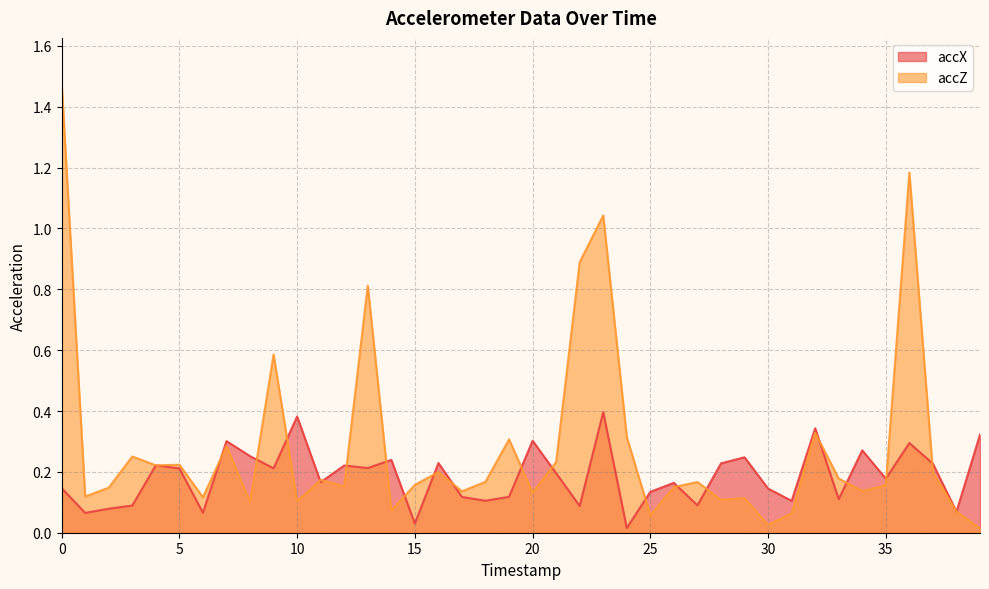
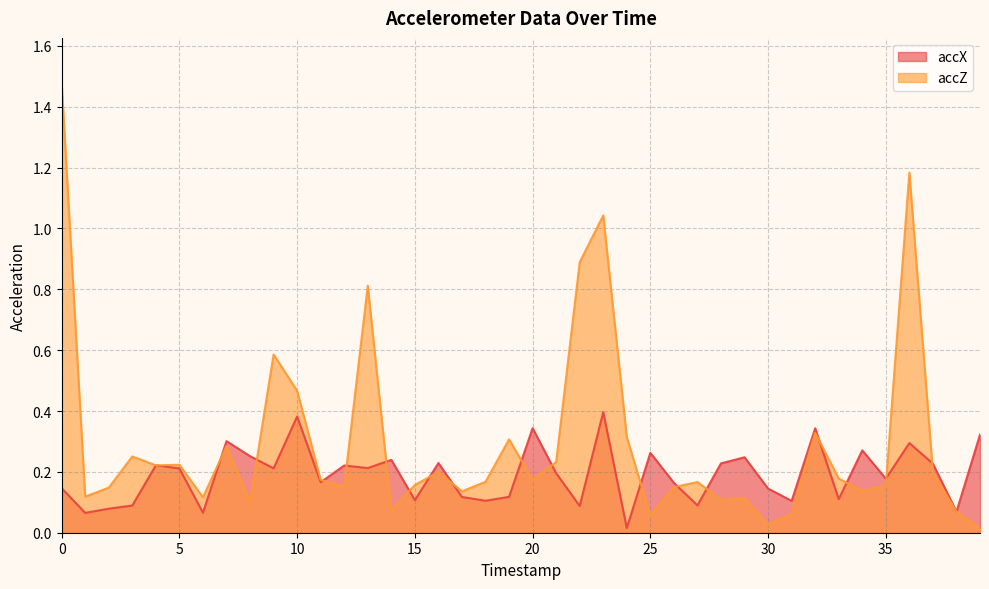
accZ, 10: 0.10 -> 0.47
accX, 15: 0.03 -> 0.11
accX, 20: 0.30 -> 0.34
accZ, 20: 0.13 -> 0.17
accX, 25: 0.13 -> 0.26
